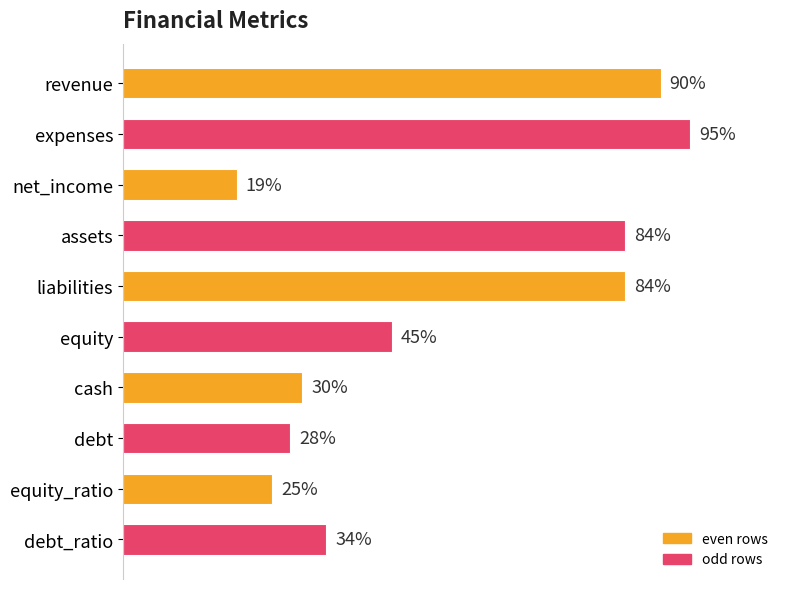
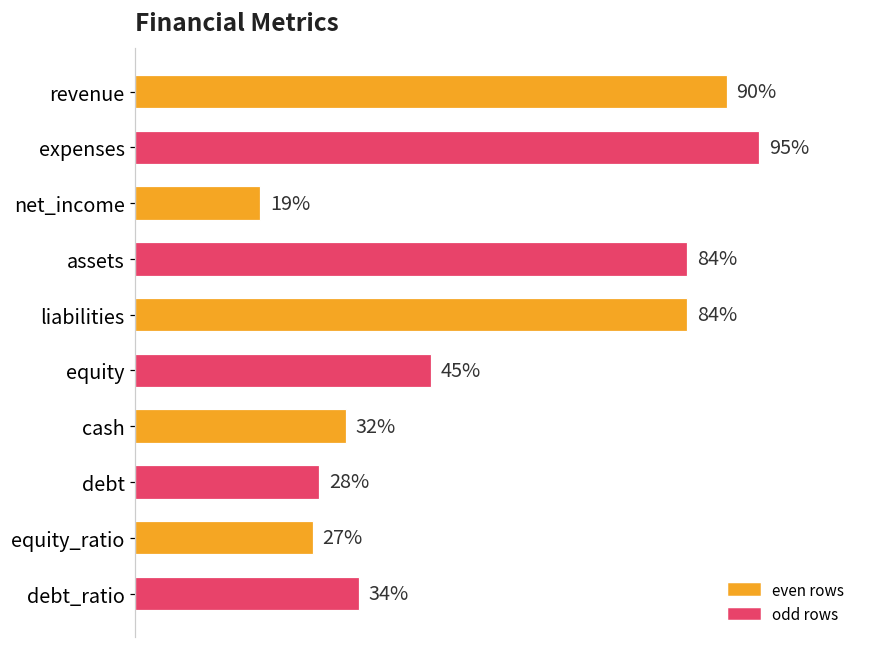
cash: 30% -> 32%
equity_ratio: 25% -> 27%
